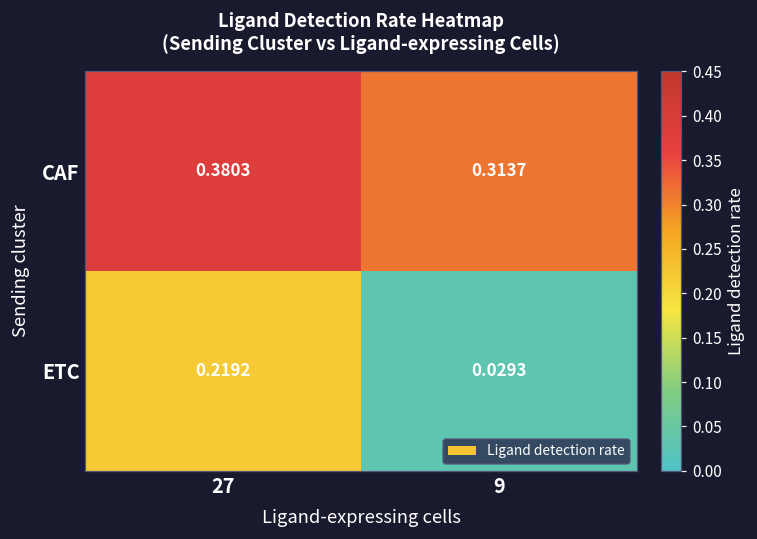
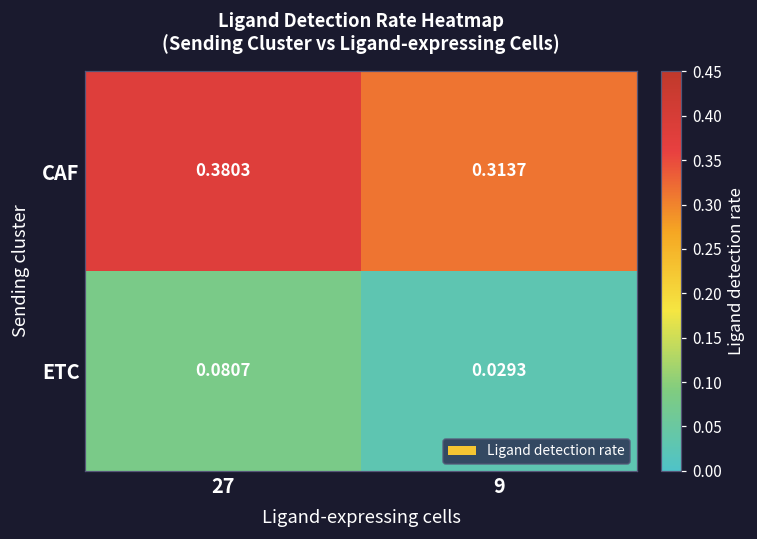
ETC, 27: 0.2192 -> 0.0807
